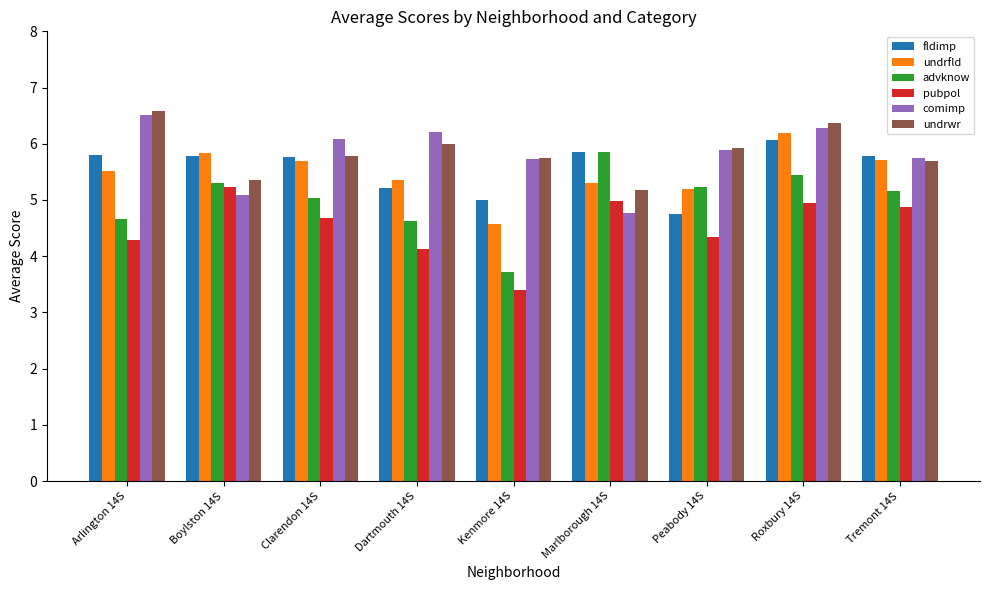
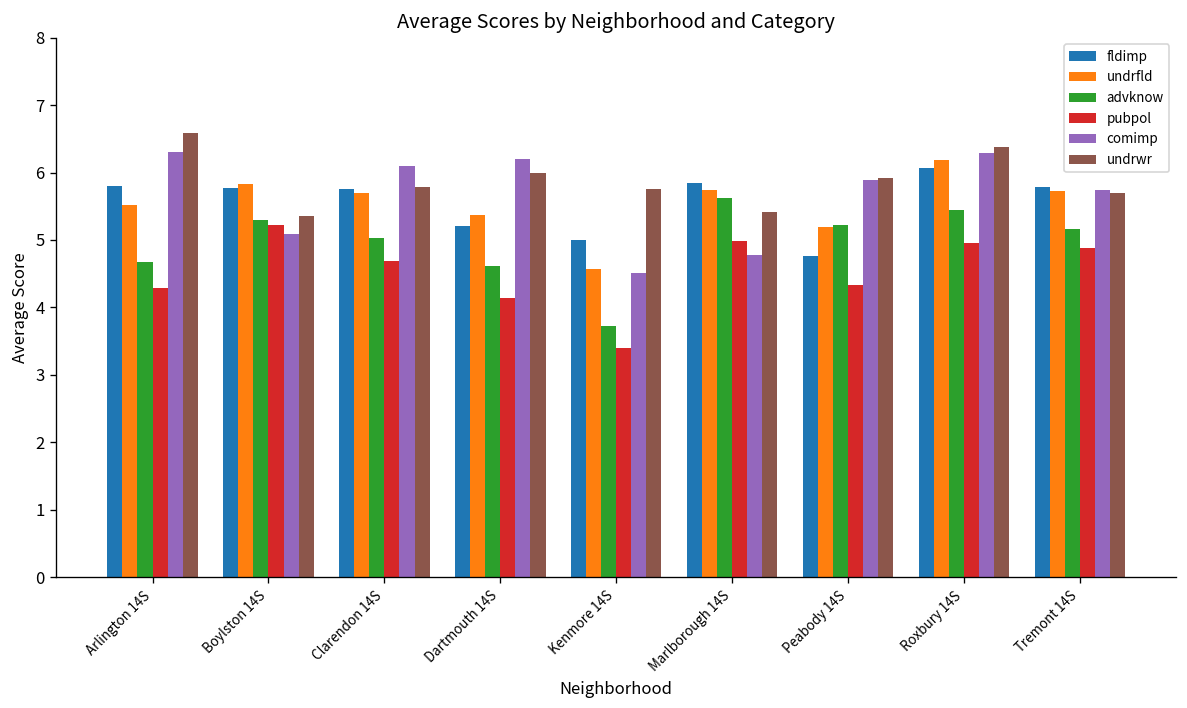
comimp, Arlington 14S: 6.5 -> 6.3
comimp, Kenmore 14S: 5.7 -> 4.5
undrfld, Marlborough 14S: 5.3 -> 5.7
advknow, Marlborough 14S: 5.8 -> 5.6
undrwr, Marlborough 14S: 5.2 -> 5.4
